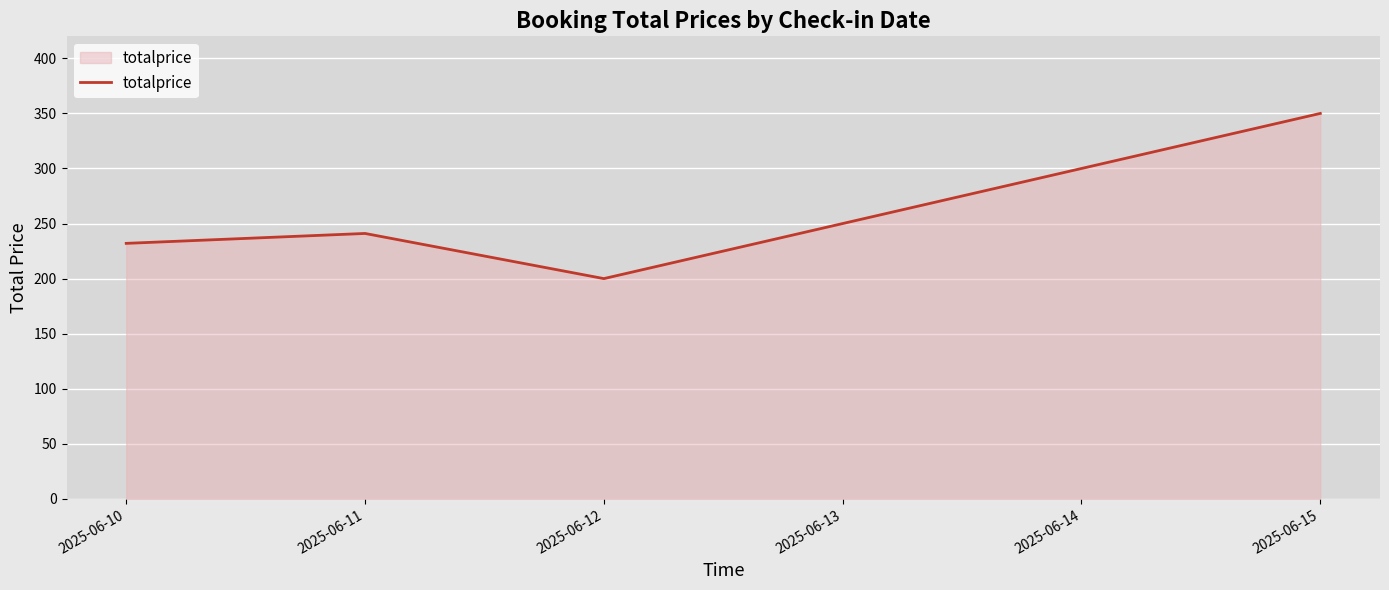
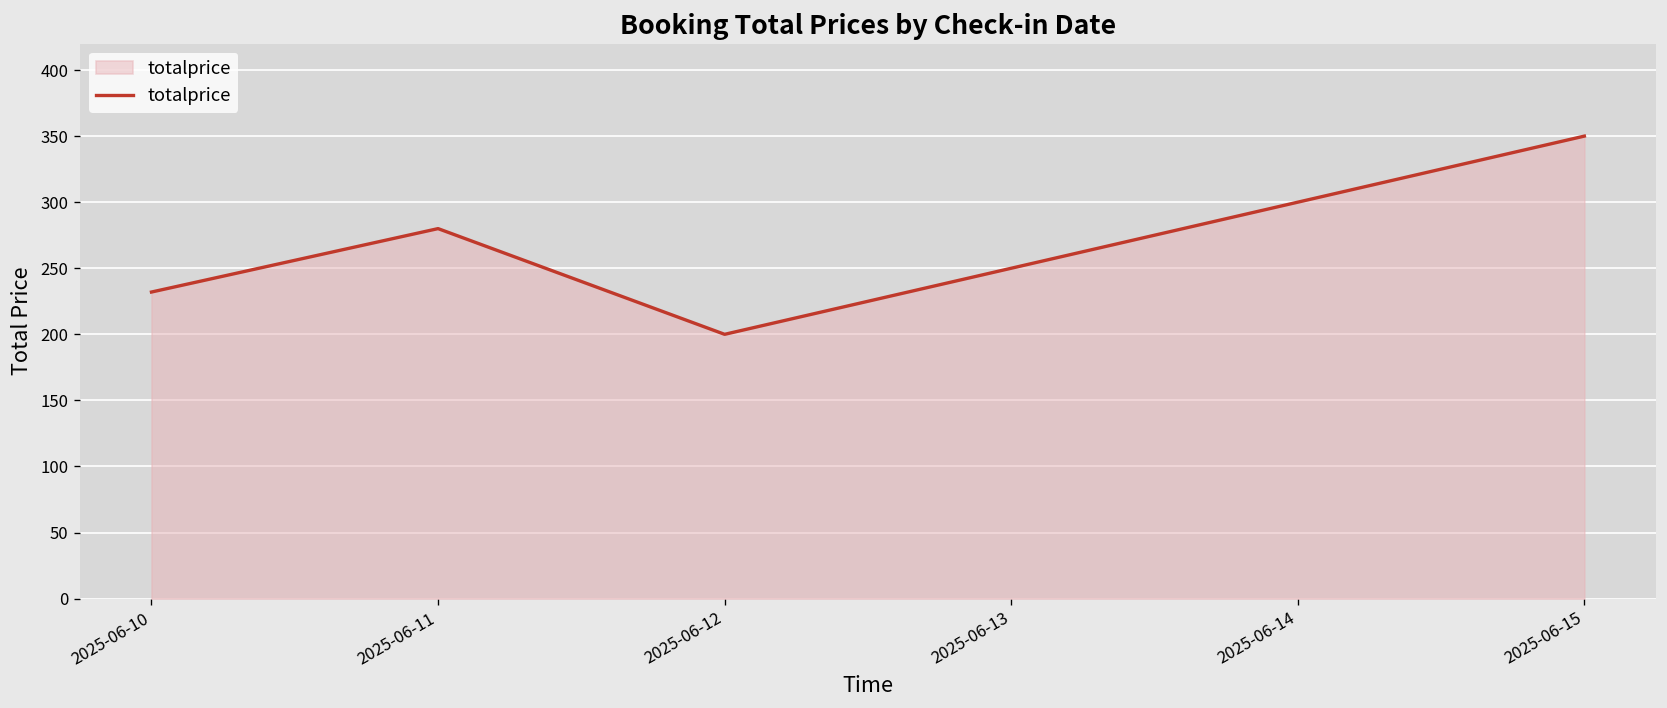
2025-06-11: 241 -> 280
